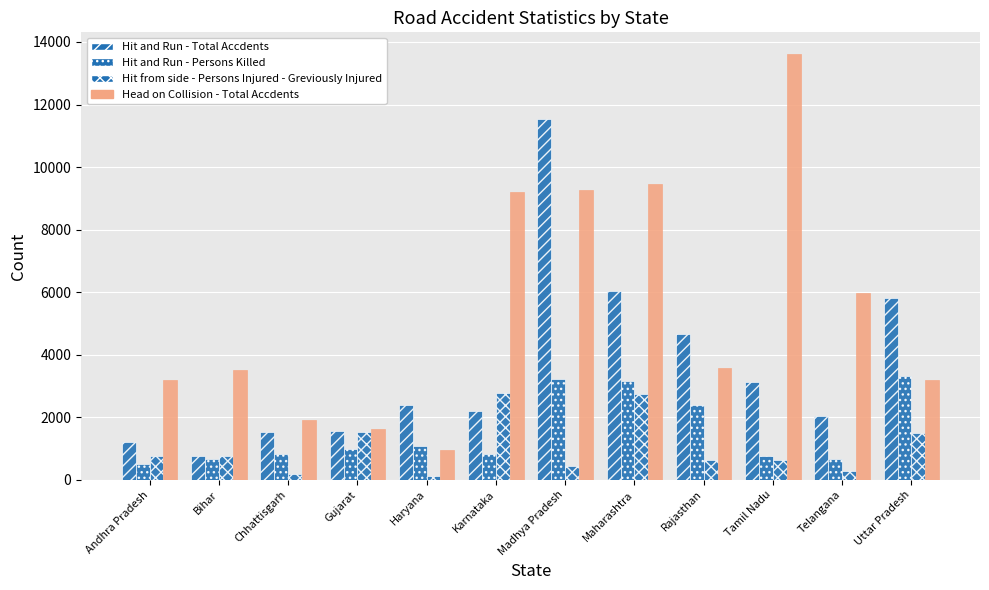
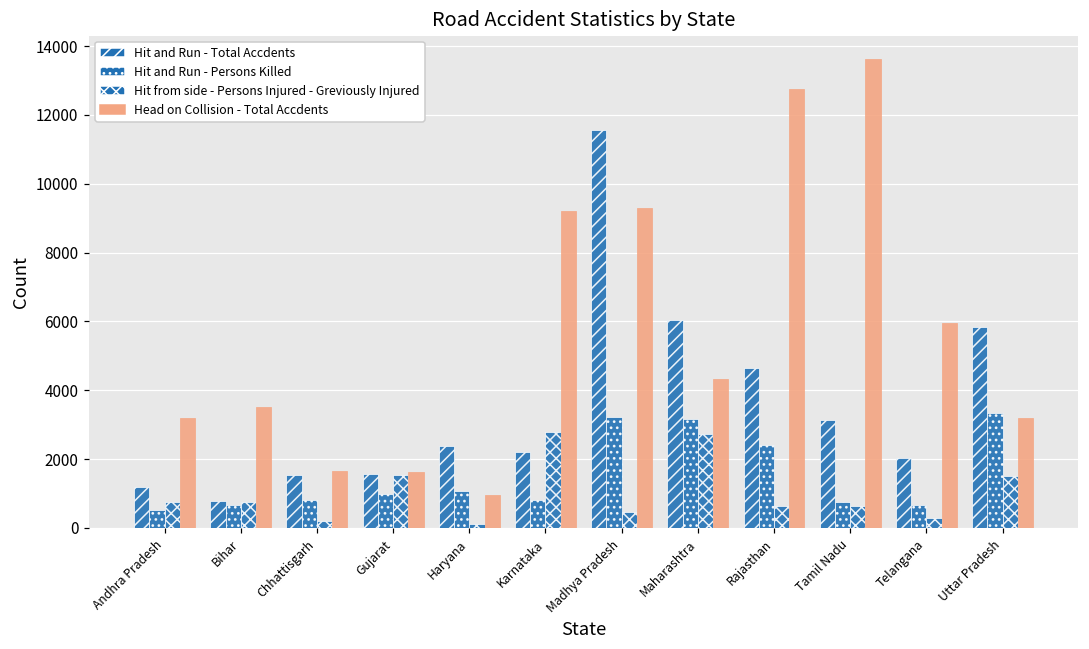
Head on Collision - Total Accdents, Chhattisgarh: 1900 -> 1700
Head on Collision - Total Accdents, Maharashtra: 9400 -> 4300
Head on Collision - Total Accdents, Rajasthan: 3600 -> 12800
